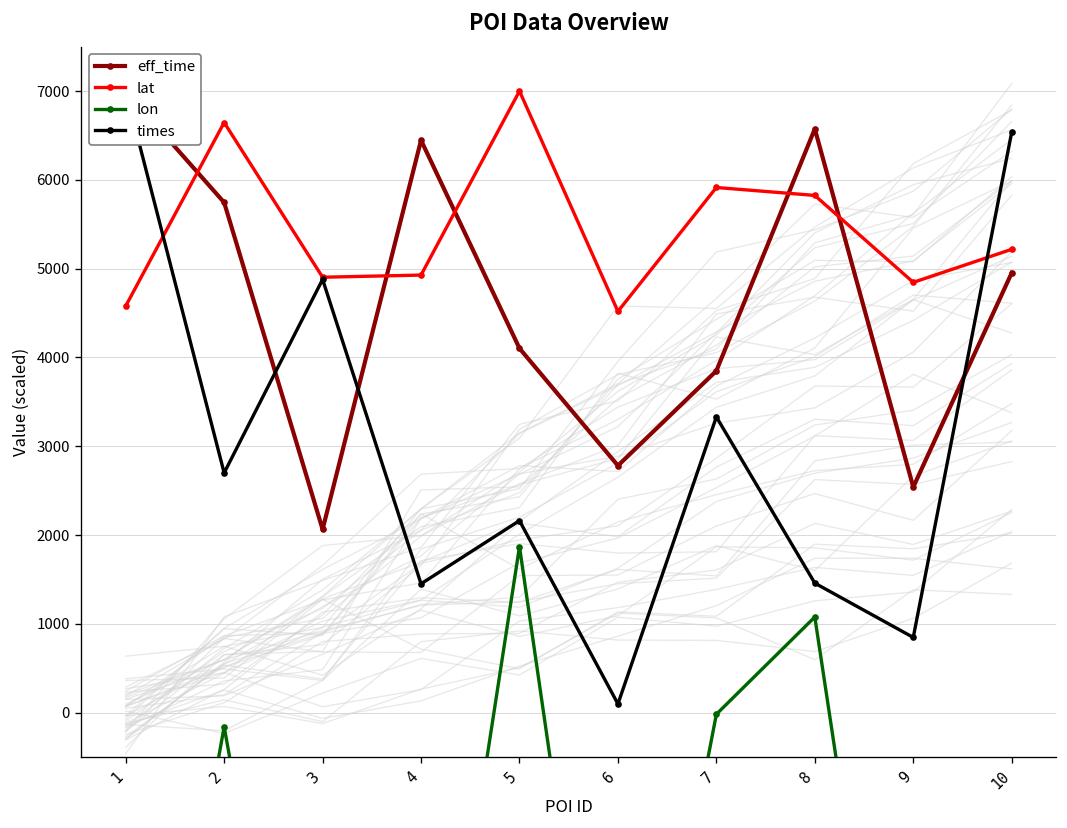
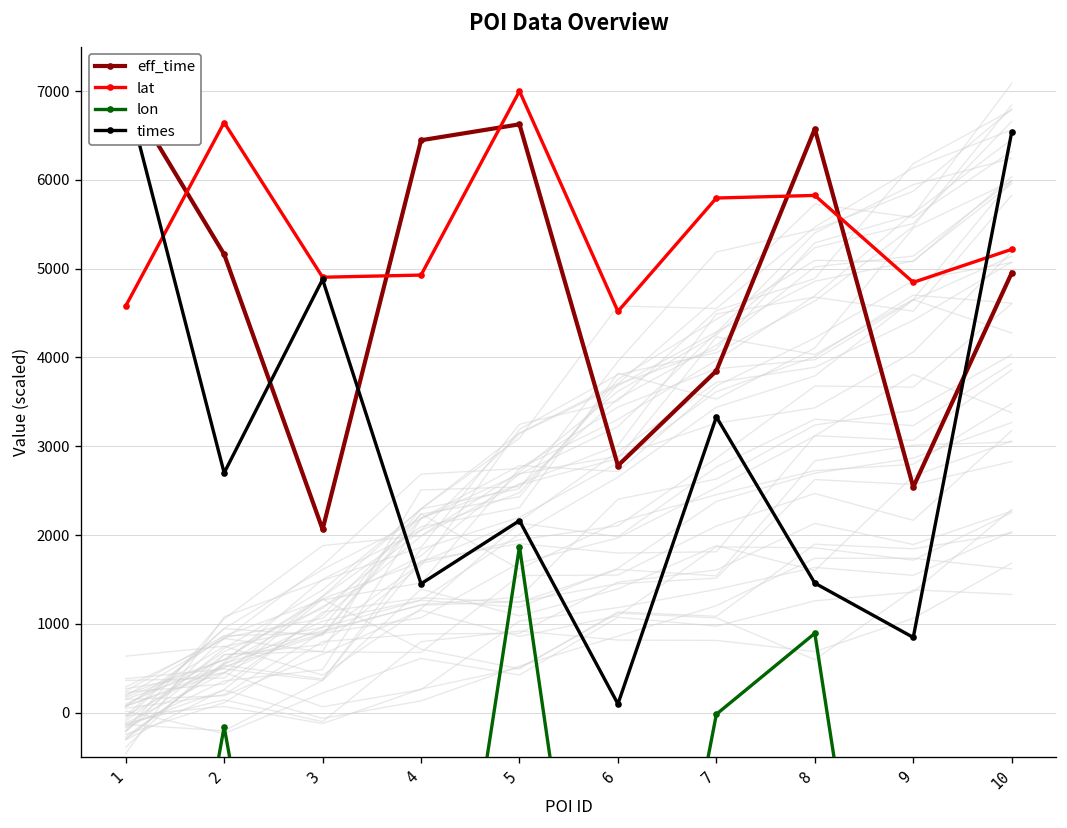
eff_time, 2: 5700 -> 5200
eff_time, 5: 4100 -> 6600
lat, 7: 5900 -> 5800
lon, 8: 1100 -> 900
